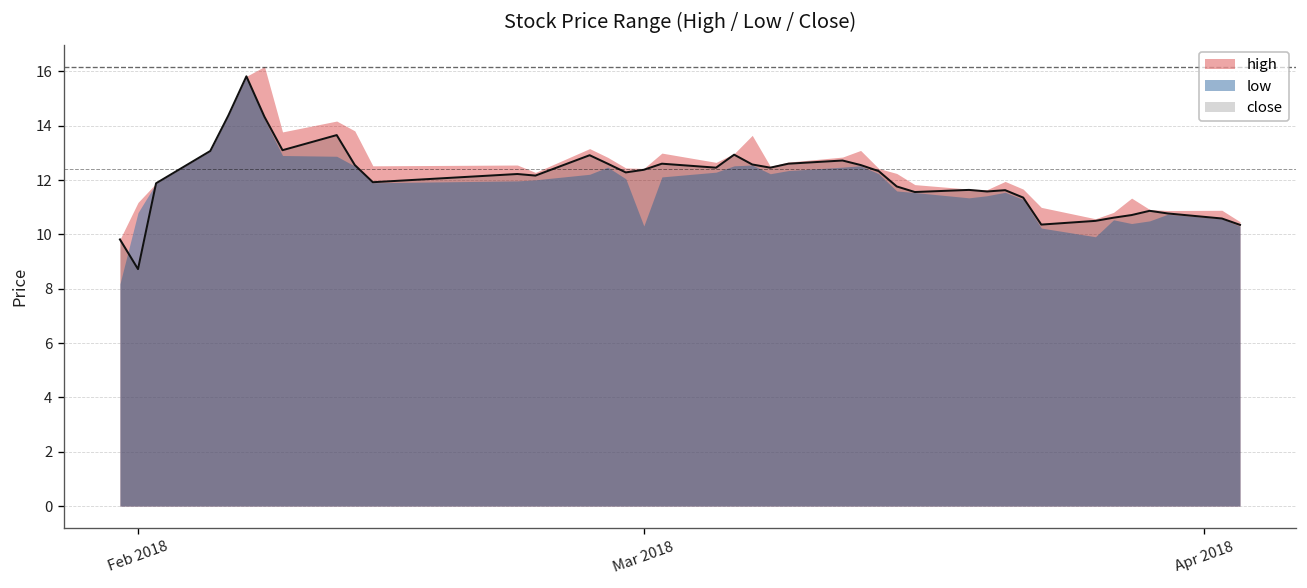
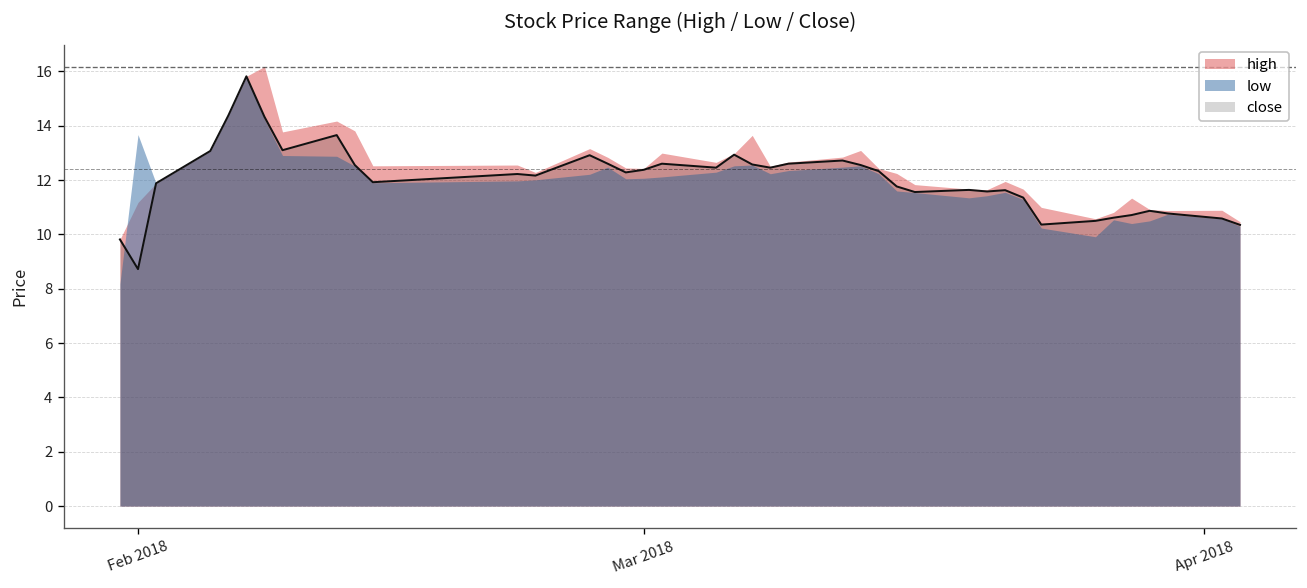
low, Feb 2018: 10.8 -> 13.7
low, Mar 2018: 10.3 -> 12.1
